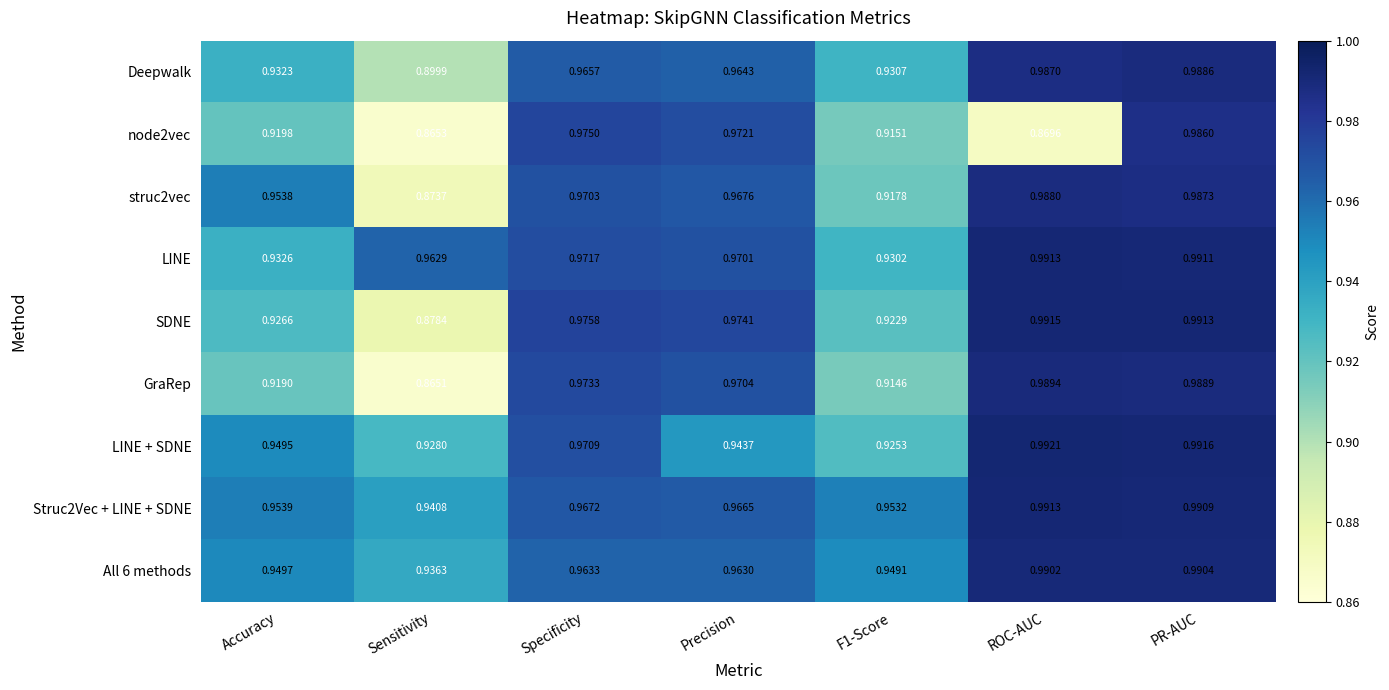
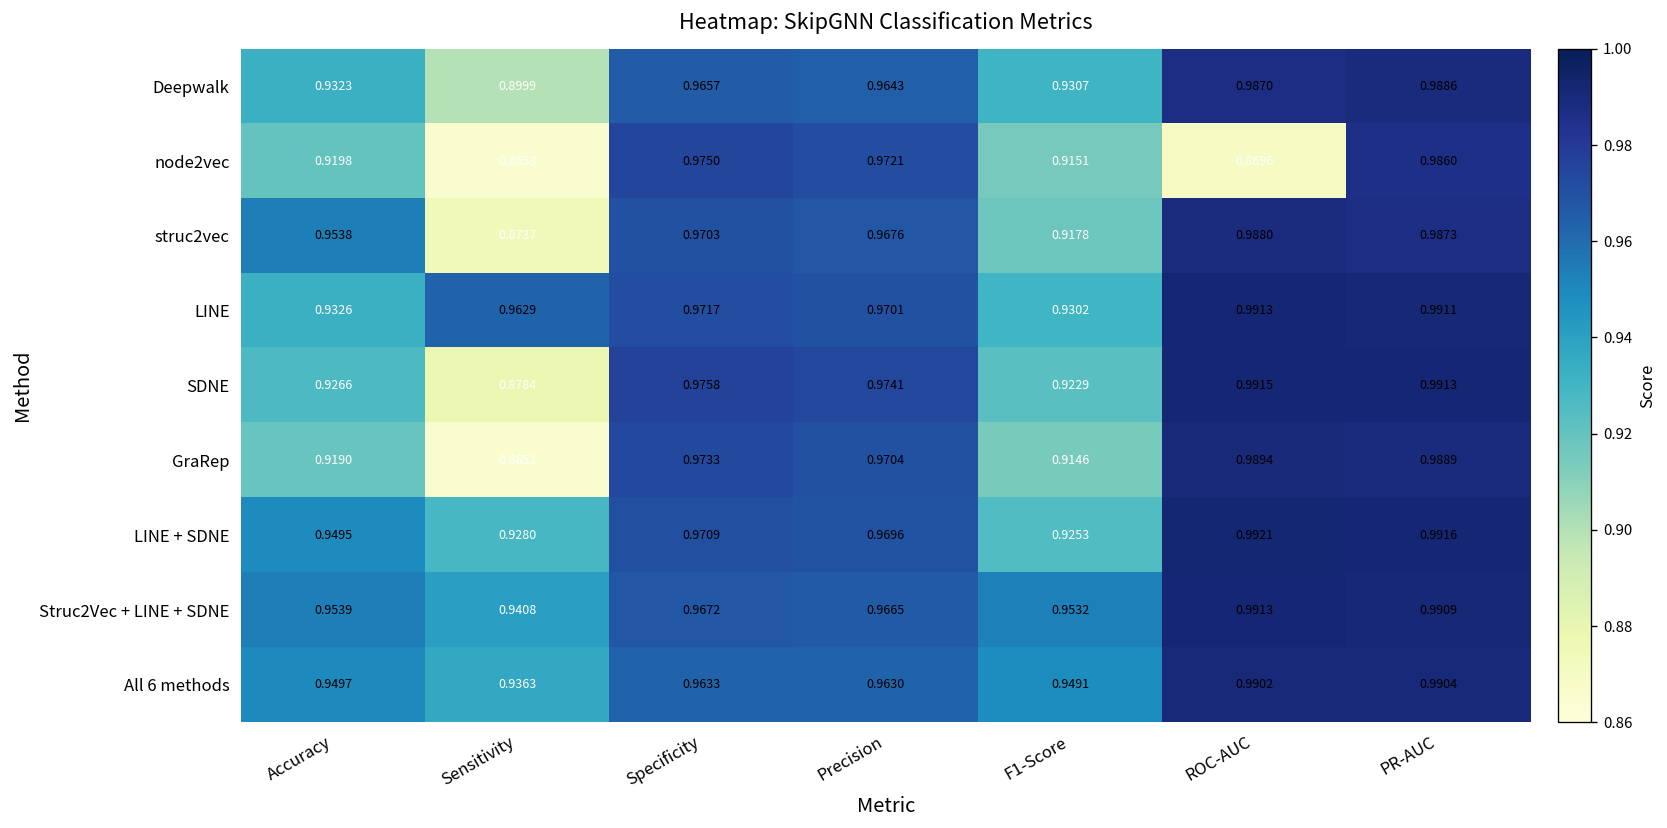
LINE + SDNE, Precision: 0.9437 -> 0.9696
